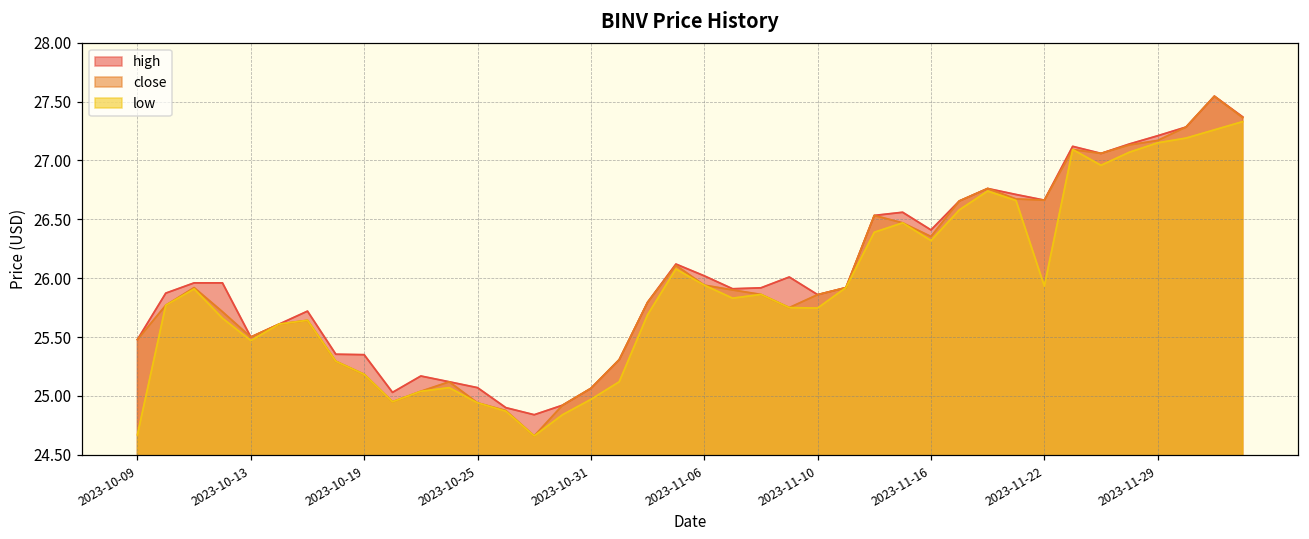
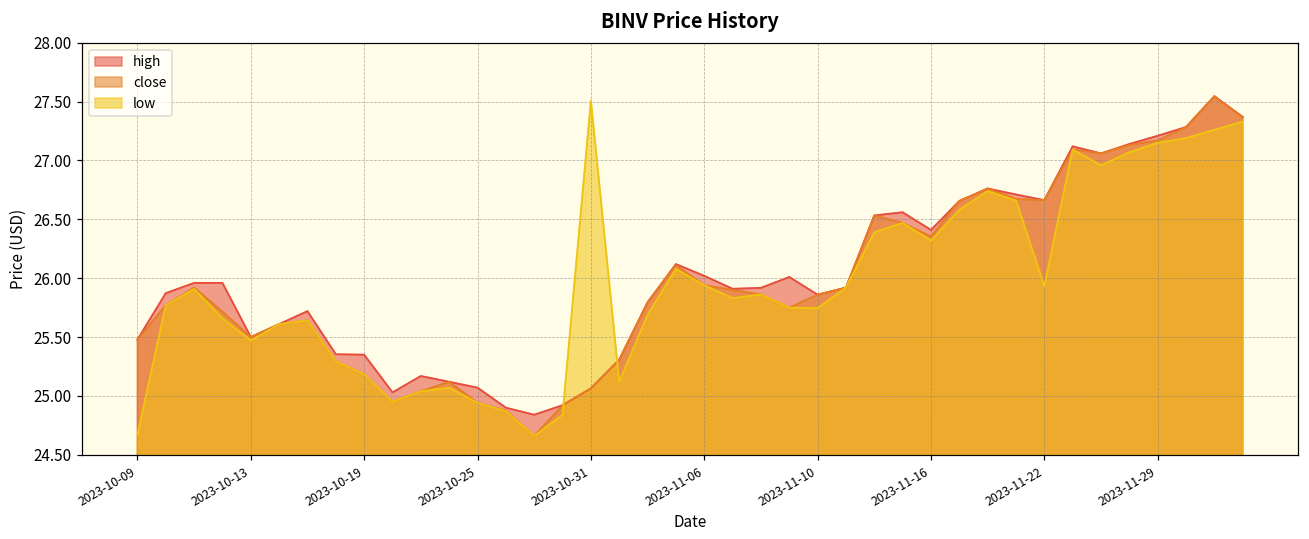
low, 2023-10-31: 24.97 -> 27.51
